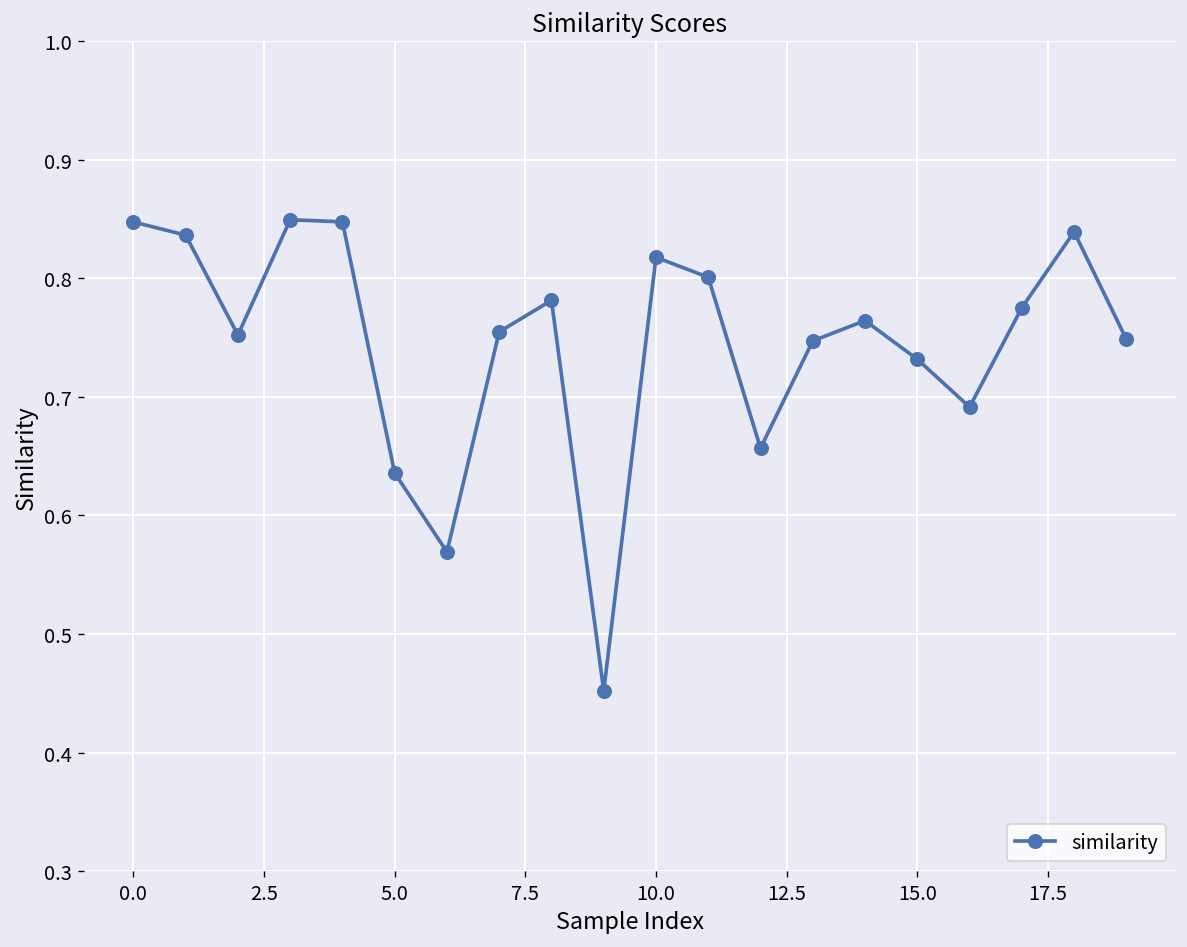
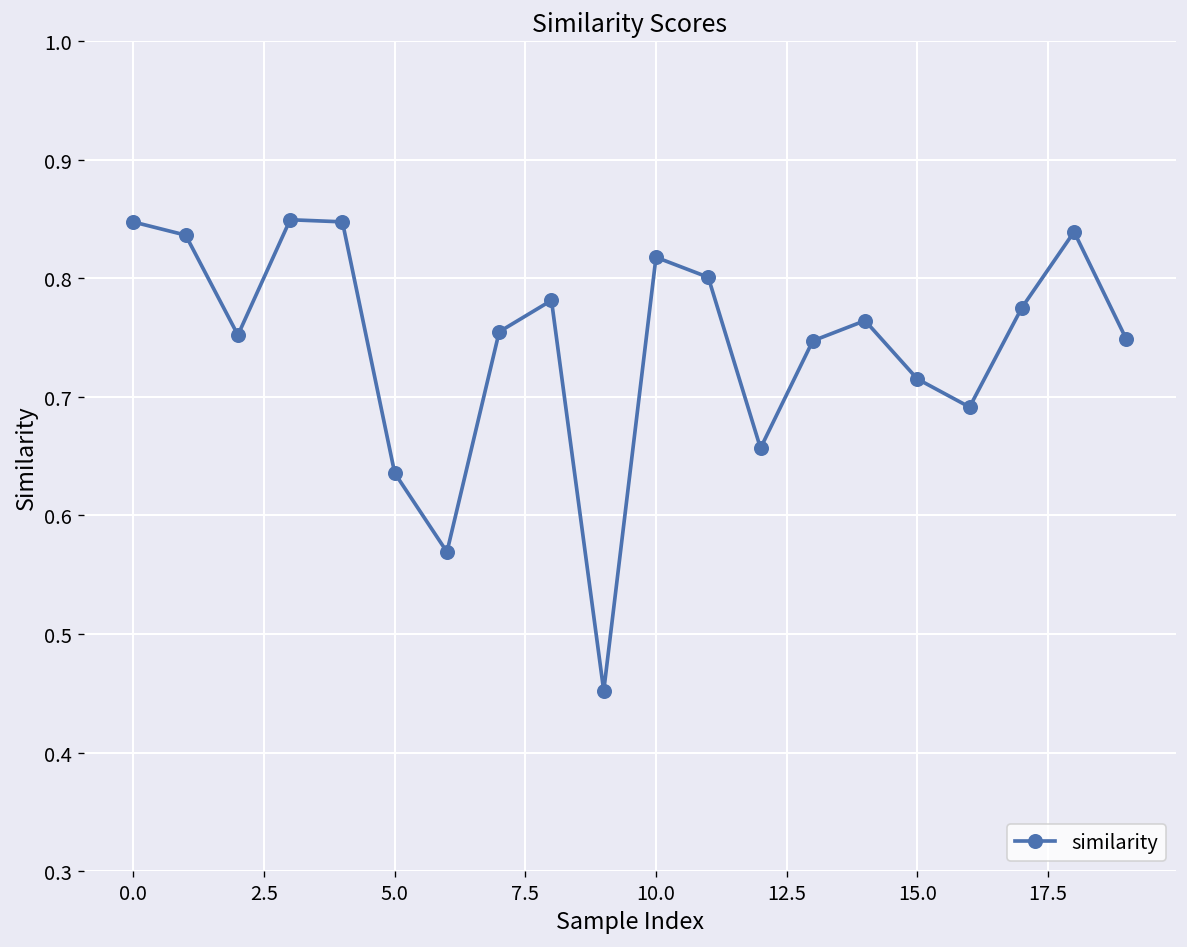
15.0: 0.73 -> 0.72
